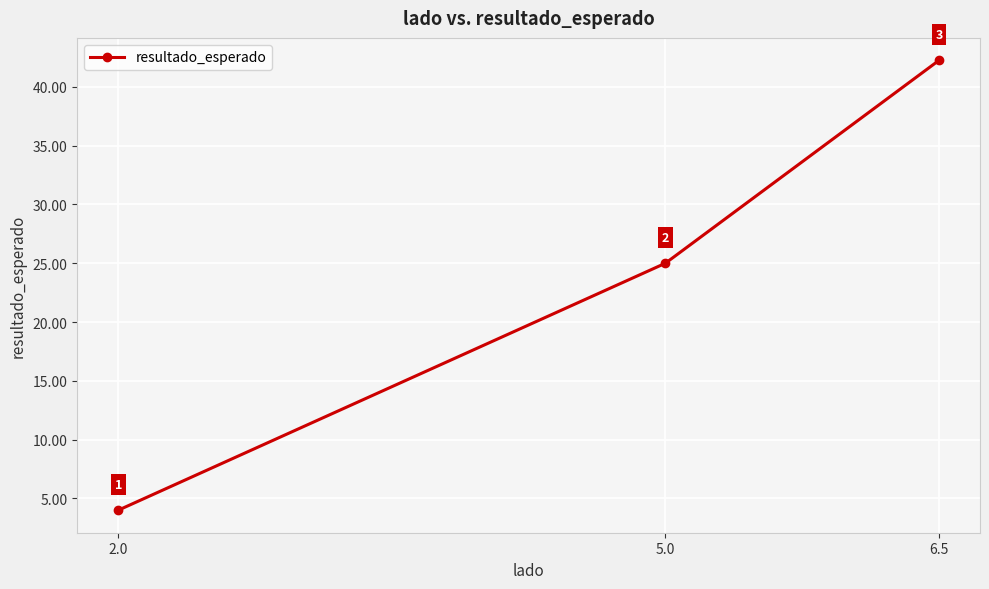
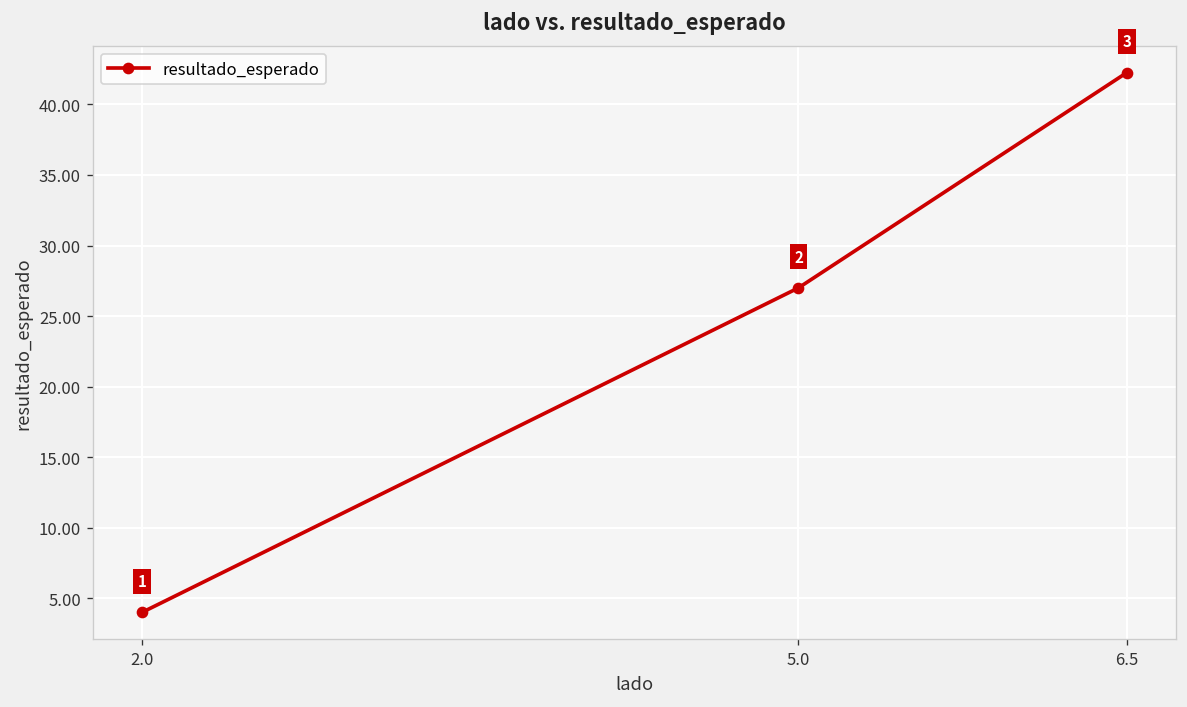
5.0: 25 -> 27
